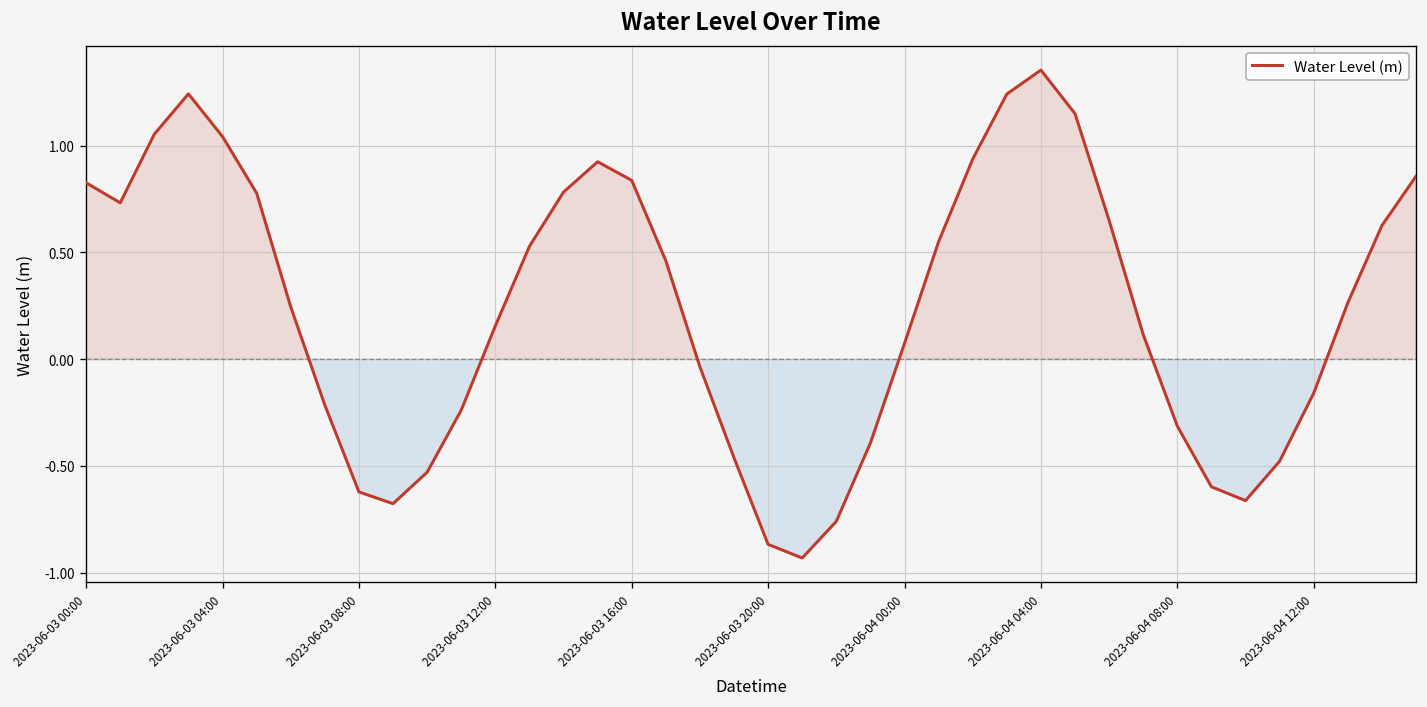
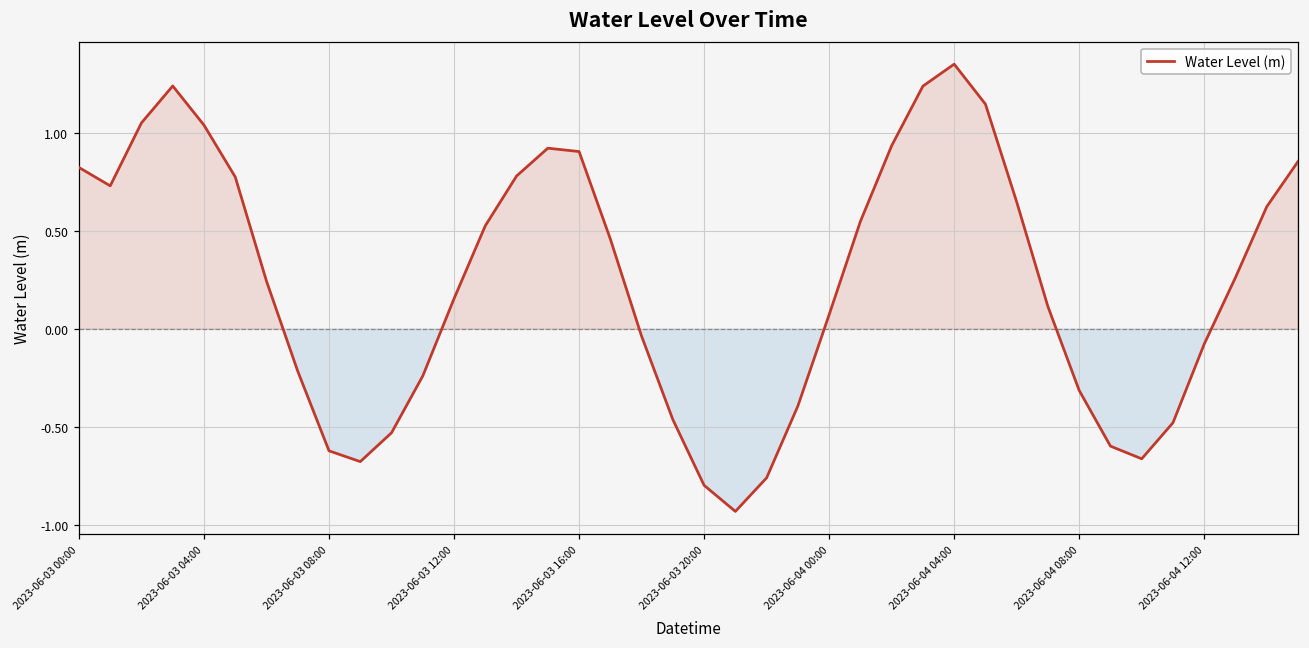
2023-06-03 16:00: 0.84 -> 0.91
2023-06-03 20:00: -0.87 -> -0.80
2023-06-04 12:00: -0.16 -> -0.08
